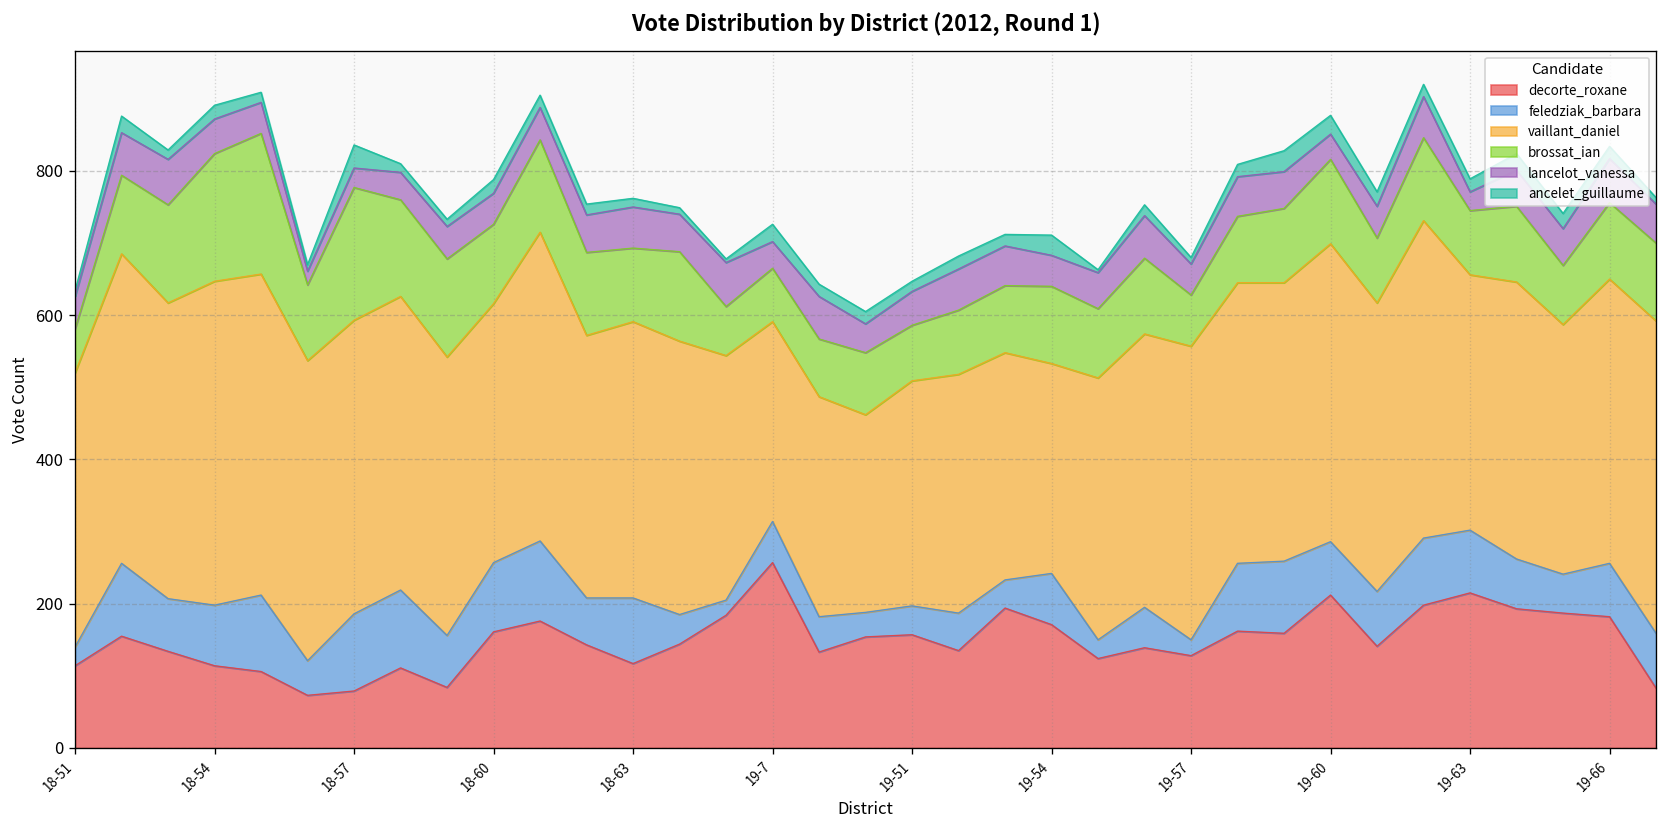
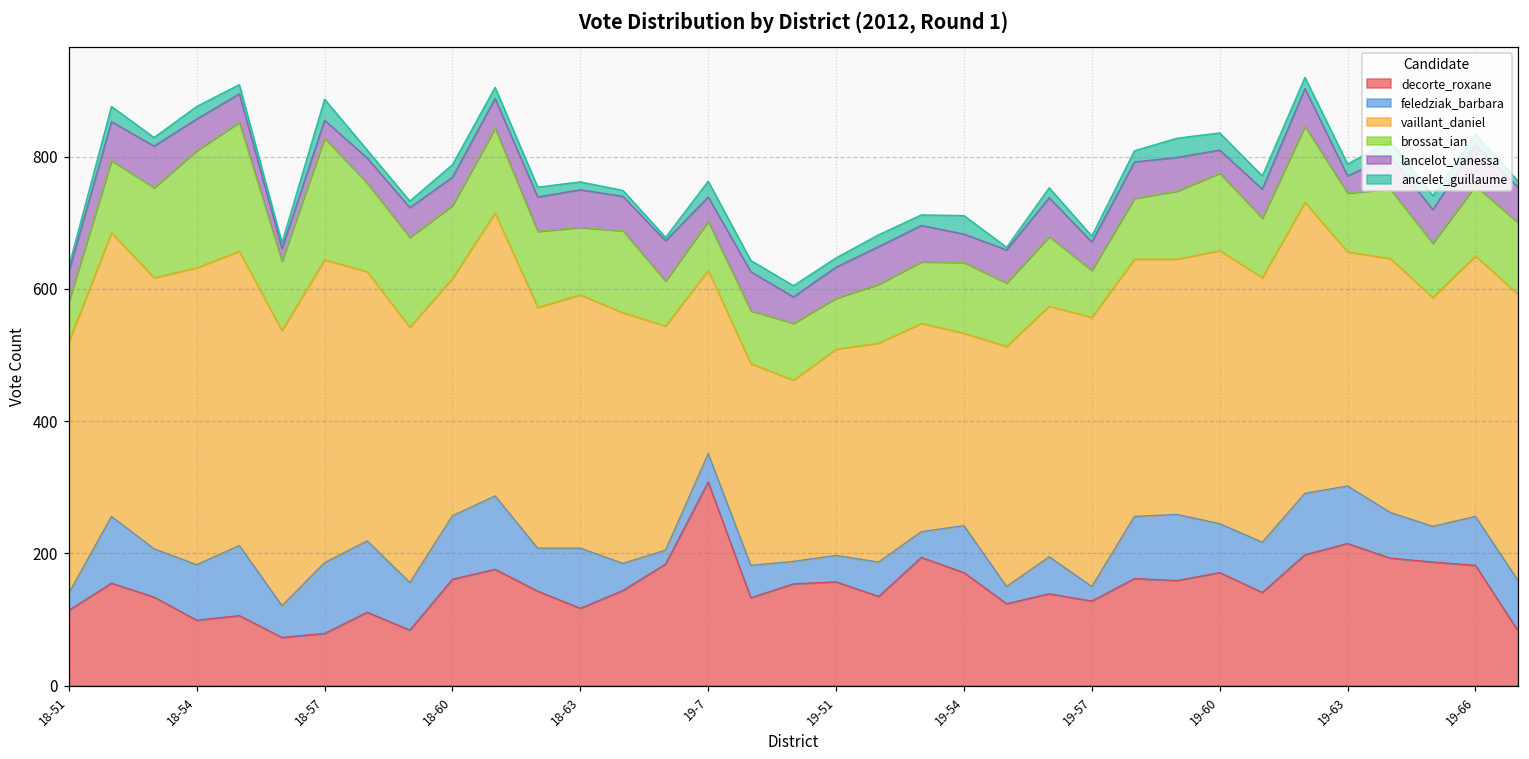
decorte_roxane, 18-54: 110 -> 100
vaillant_daniel, 18-57: 410 -> 460
decorte_roxane, 19-7: 260 -> 310
feledziak_barbara, 19-7: 60 -> 40
decorte_roxane, 19-60: 210 -> 170
